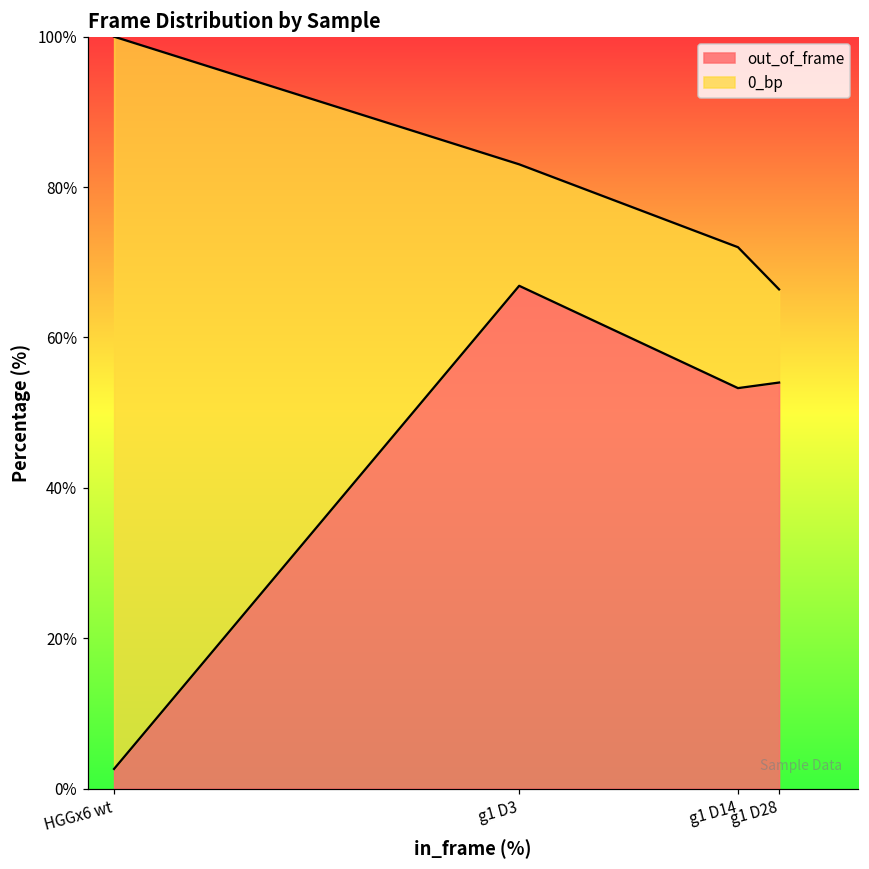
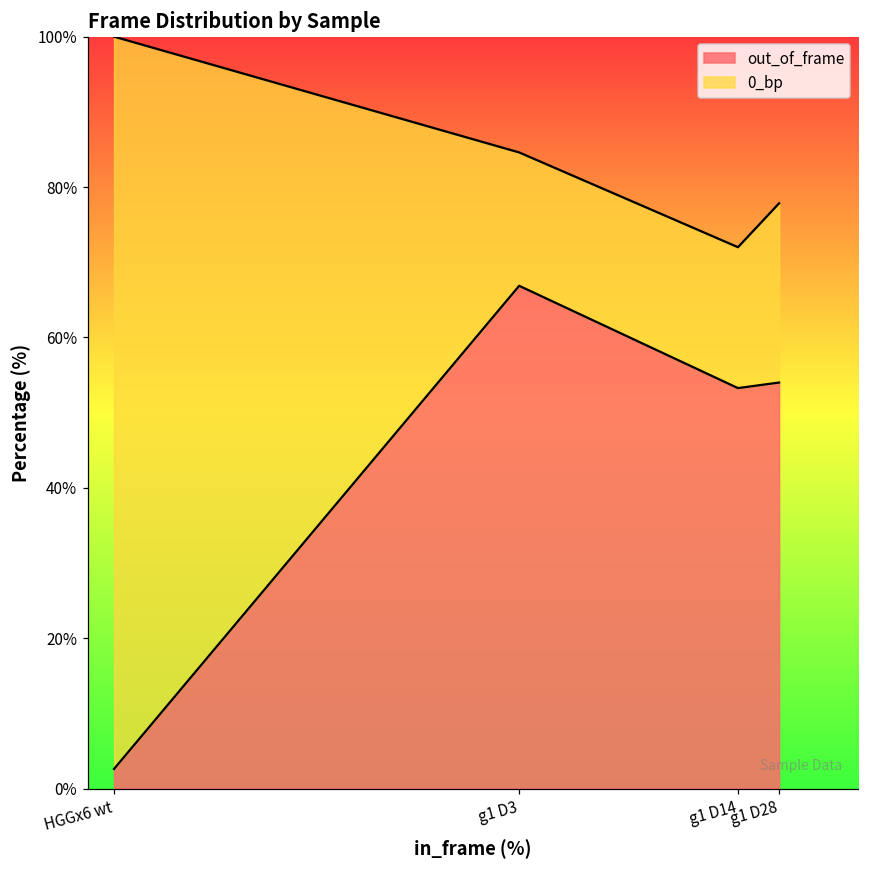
0_bp, g1 D3: 16% -> 18%
0_bp, g1 D28: 12% -> 24%
